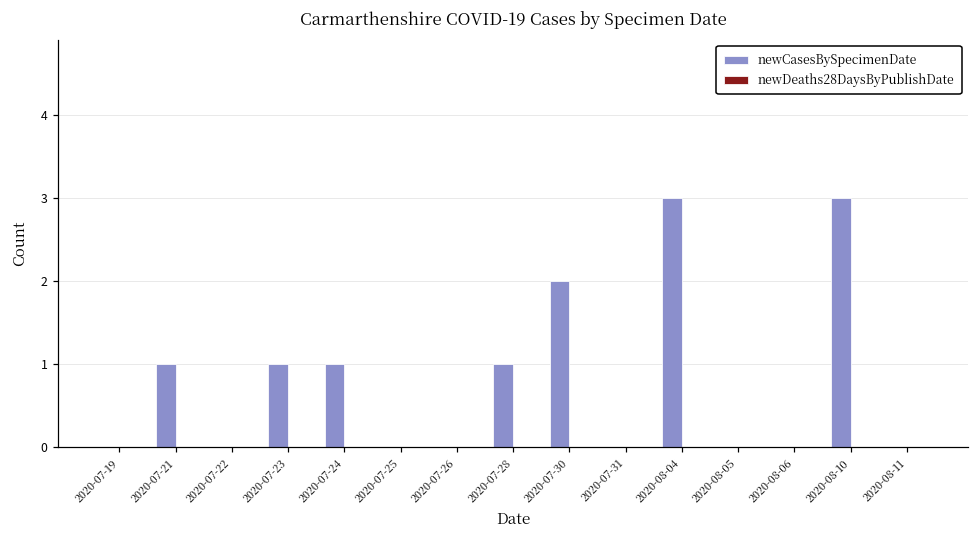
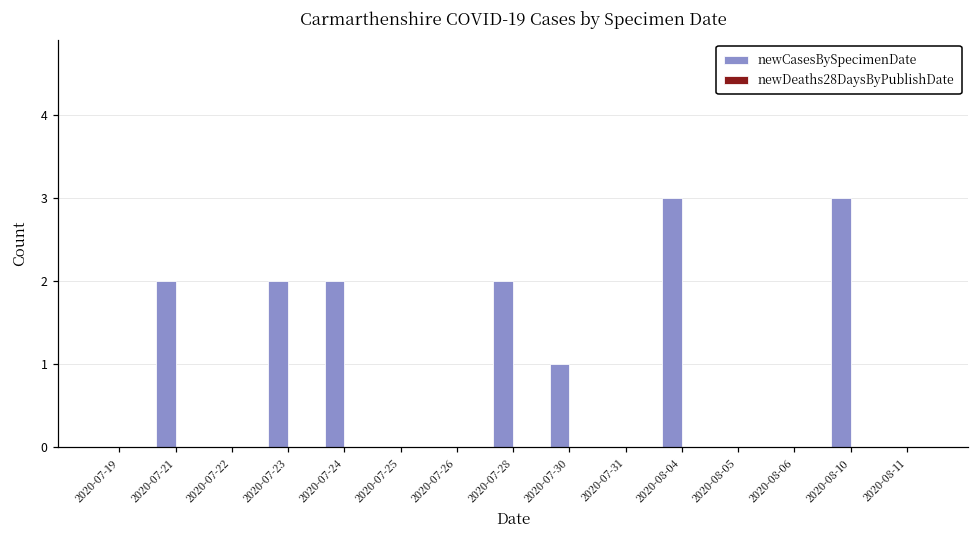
newCasesBySpecimenDate, 2020-07-21: 1 -> 2
newCasesBySpecimenDate, 2020-07-23: 1 -> 2
newCasesBySpecimenDate, 2020-07-24: 1 -> 2
newCasesBySpecimenDate, 2020-07-28: 1 -> 2
newCasesBySpecimenDate, 2020-07-30: 2 -> 1
